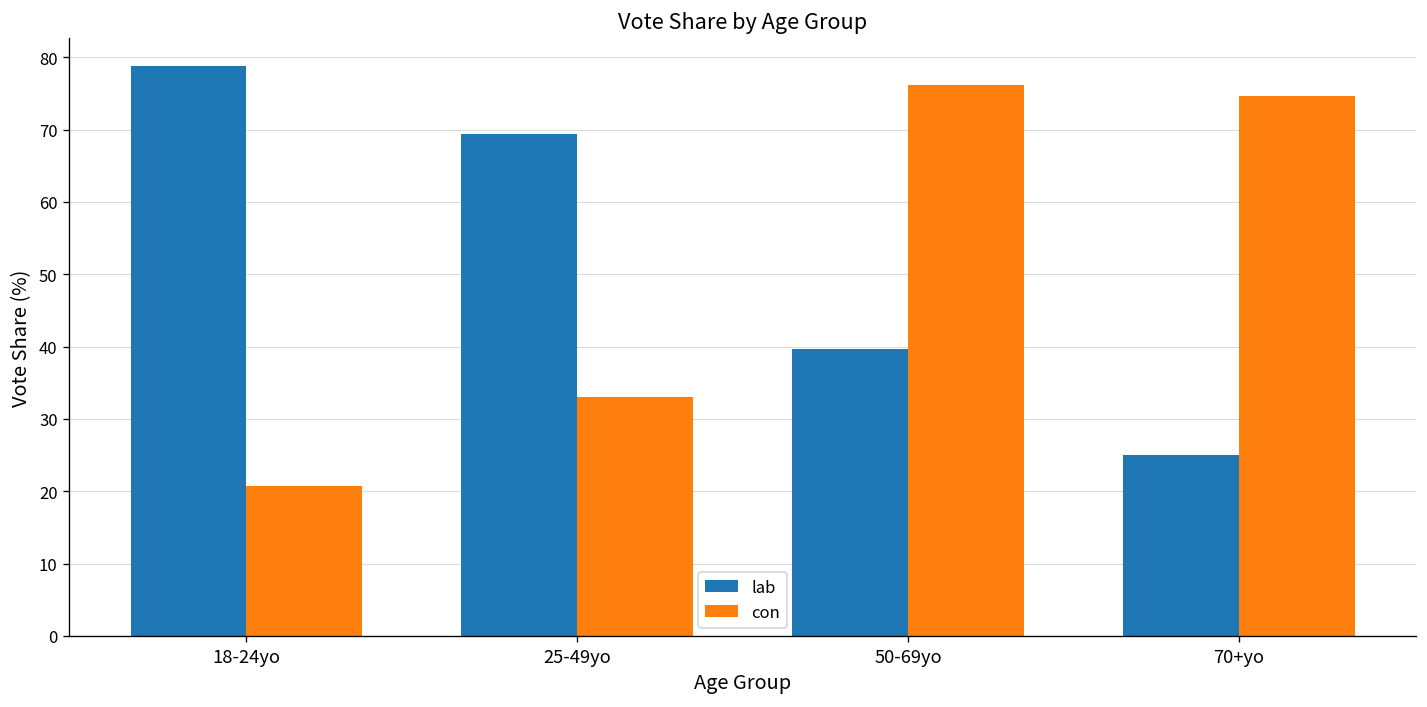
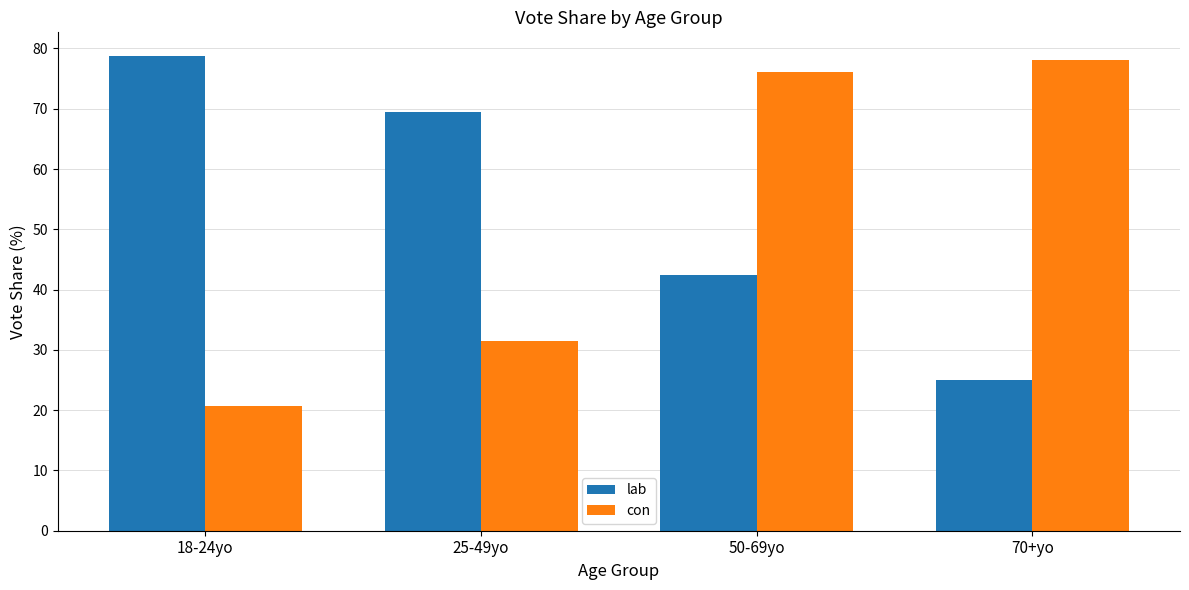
con, 25-49yo: 33 -> 31
lab, 50-69yo: 40 -> 42
con, 70+yo: 75 -> 78
